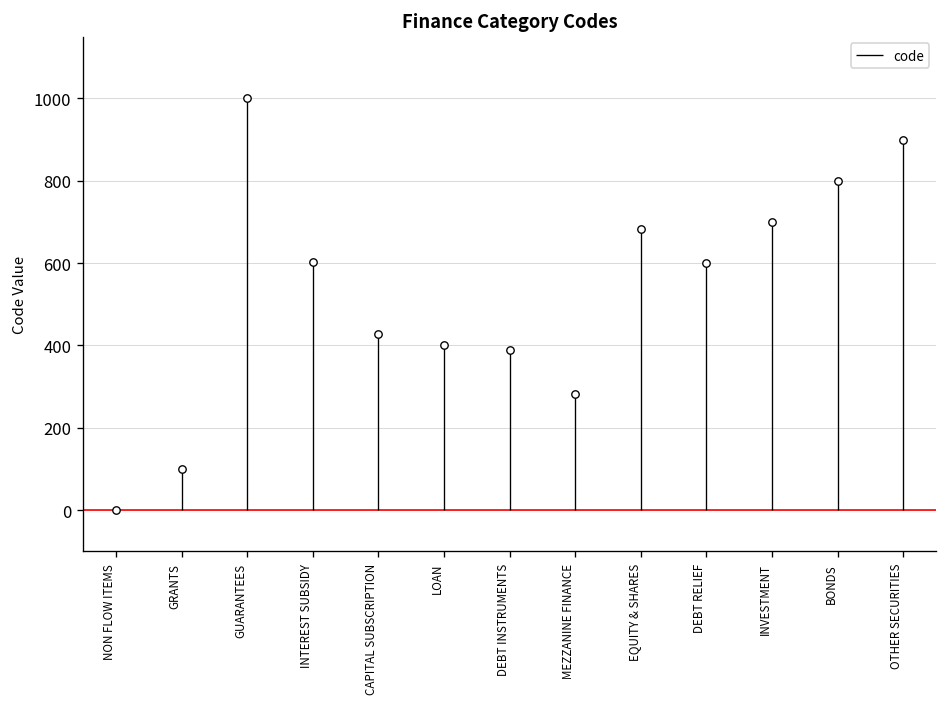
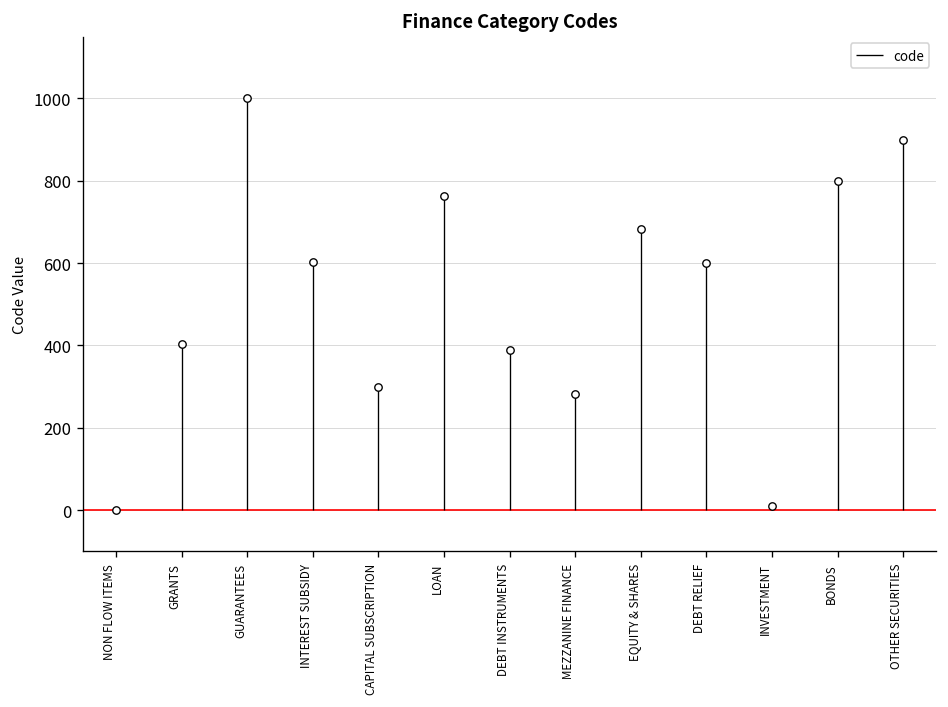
GRANTS: 100 -> 400
CAPITAL SUBSCRIPTION: 430 -> 300
LOAN: 400 -> 760
INVESTMENT: 700 -> 10
